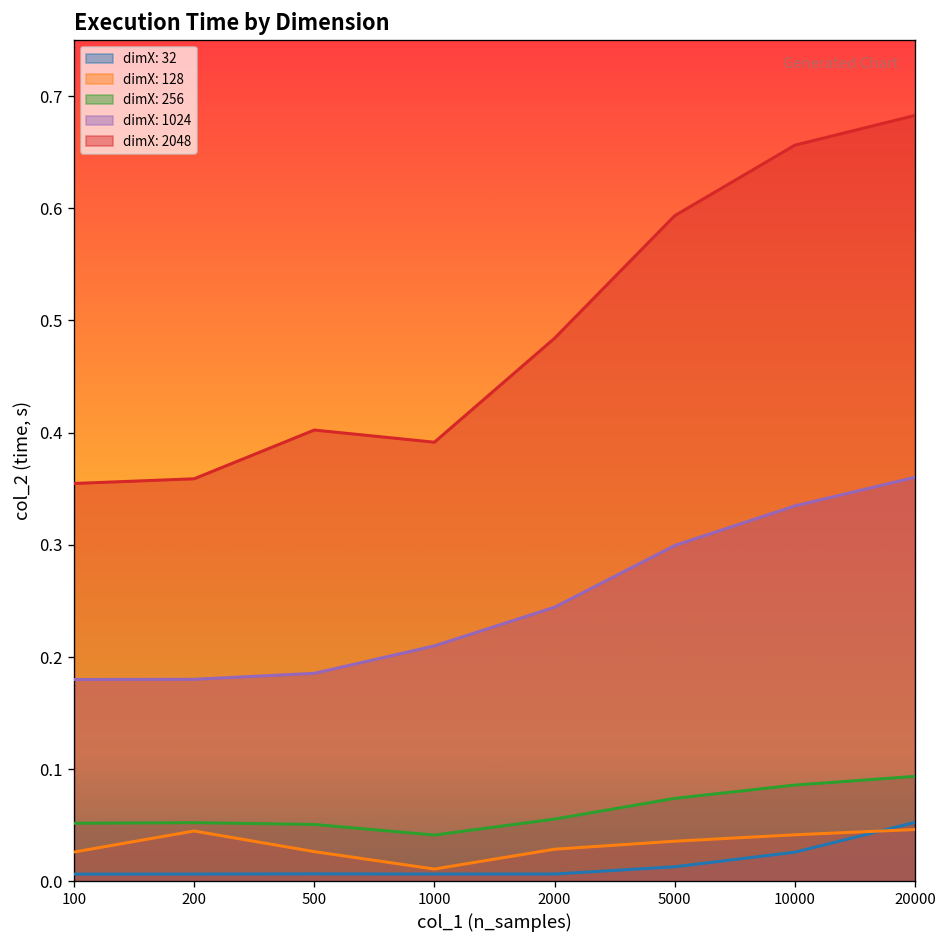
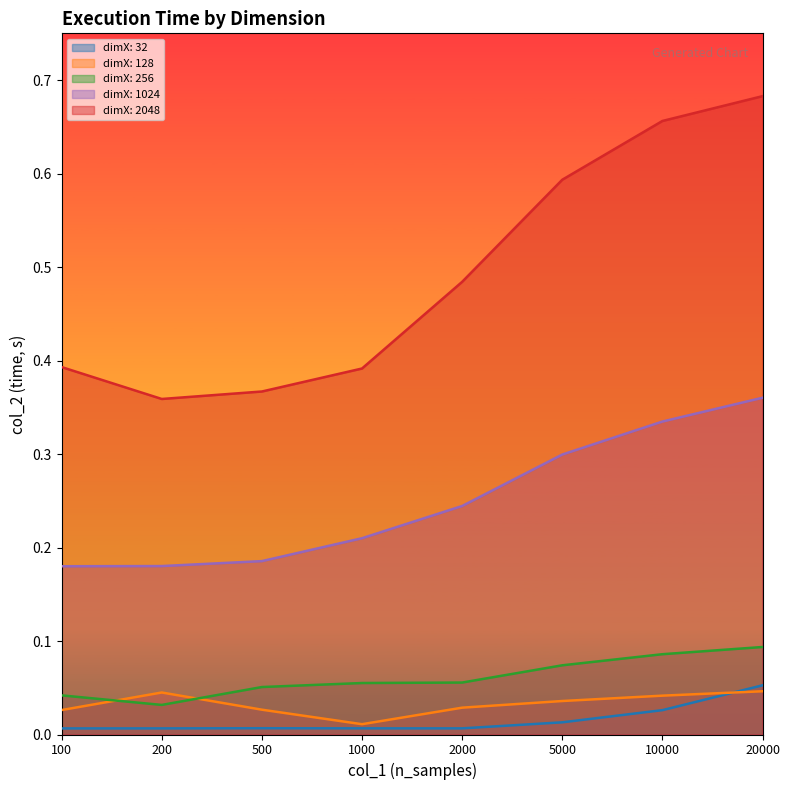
dimX: 256, 100: 0.05 -> 0.04
dimX: 2048, 100: 0.35 -> 0.39
dimX: 256, 200: 0.05 -> 0.03
dimX: 2048, 500: 0.40 -> 0.37
dimX: 256, 1000: 0.04 -> 0.06
